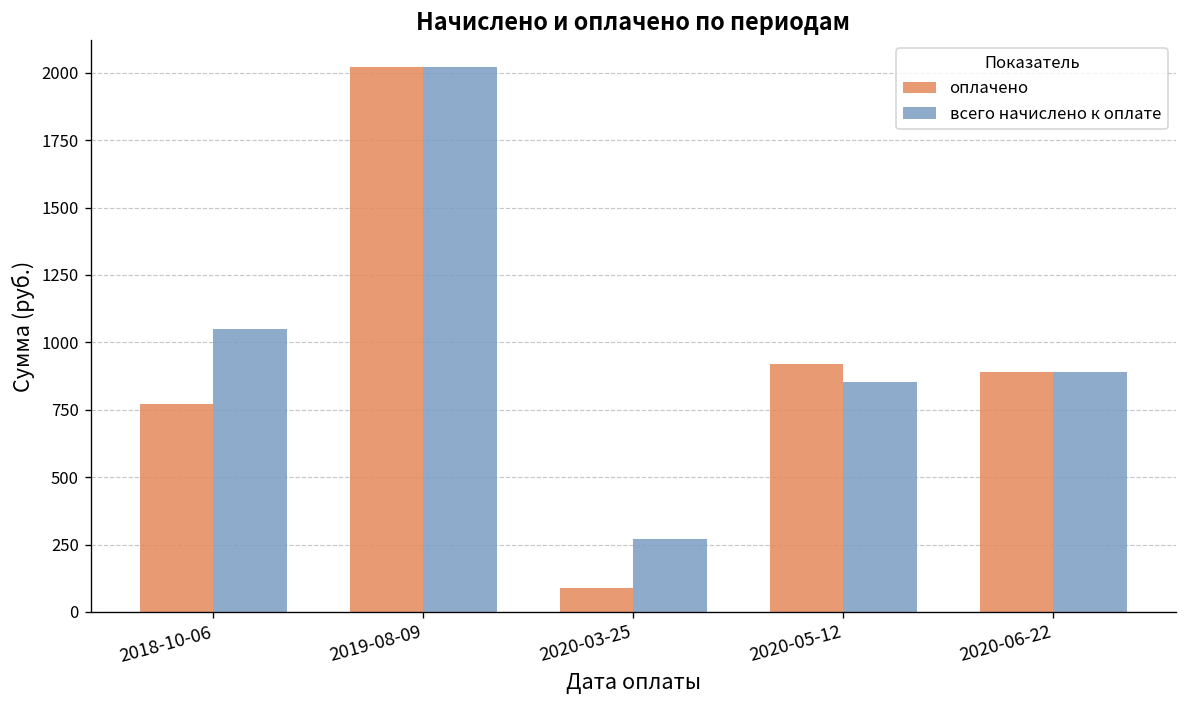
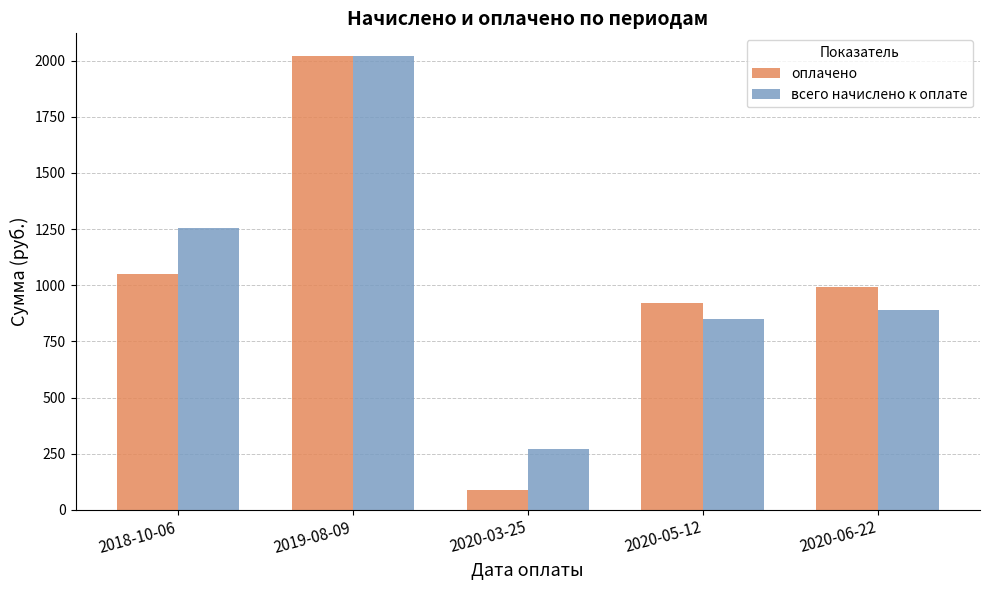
оплачено, 2018-10-06: 770 -> 1050
всего начислено к оплате, 2018-10-06: 1050 -> 1260
оплачено, 2020-06-22: 890 -> 990
